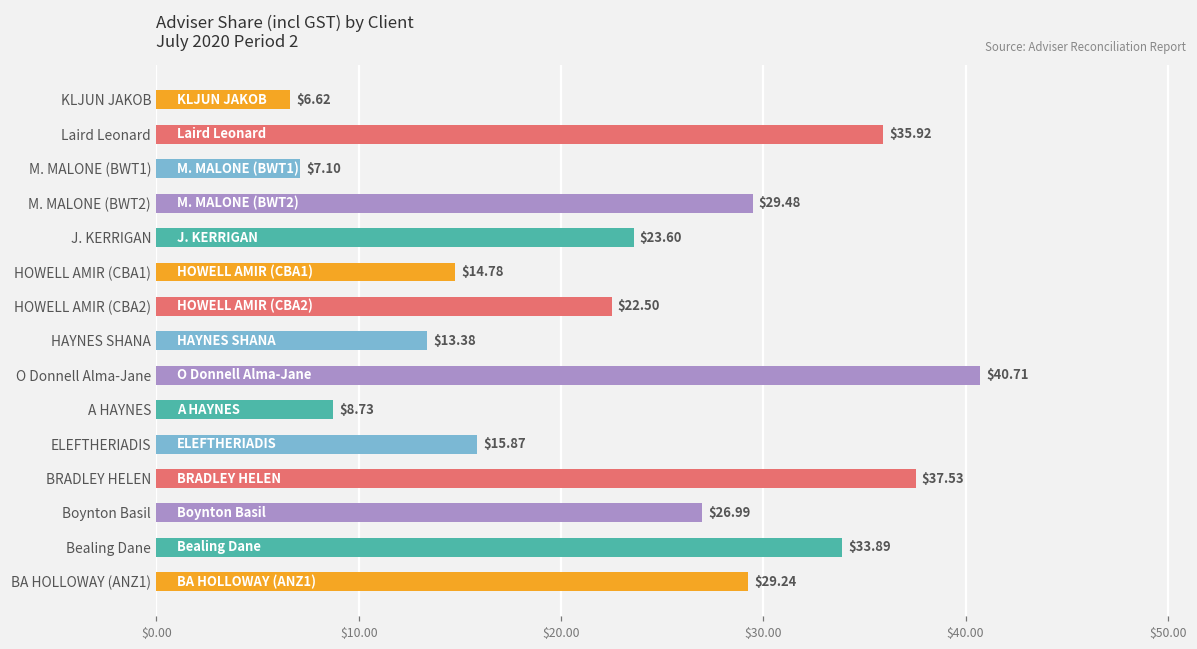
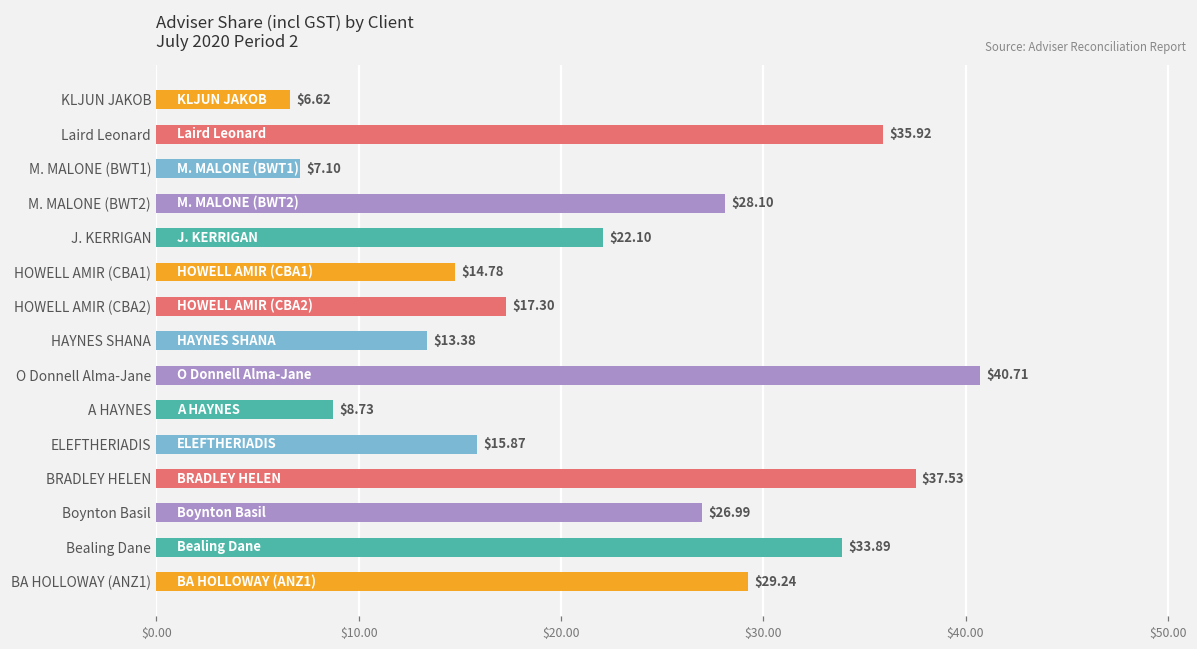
M. MALONE (BWT2): $29.48 -> $28.10
J. KERRIGAN: $23.60 -> $22.10
HOWELL AMIR (CBA2): $22.50 -> $17.30
